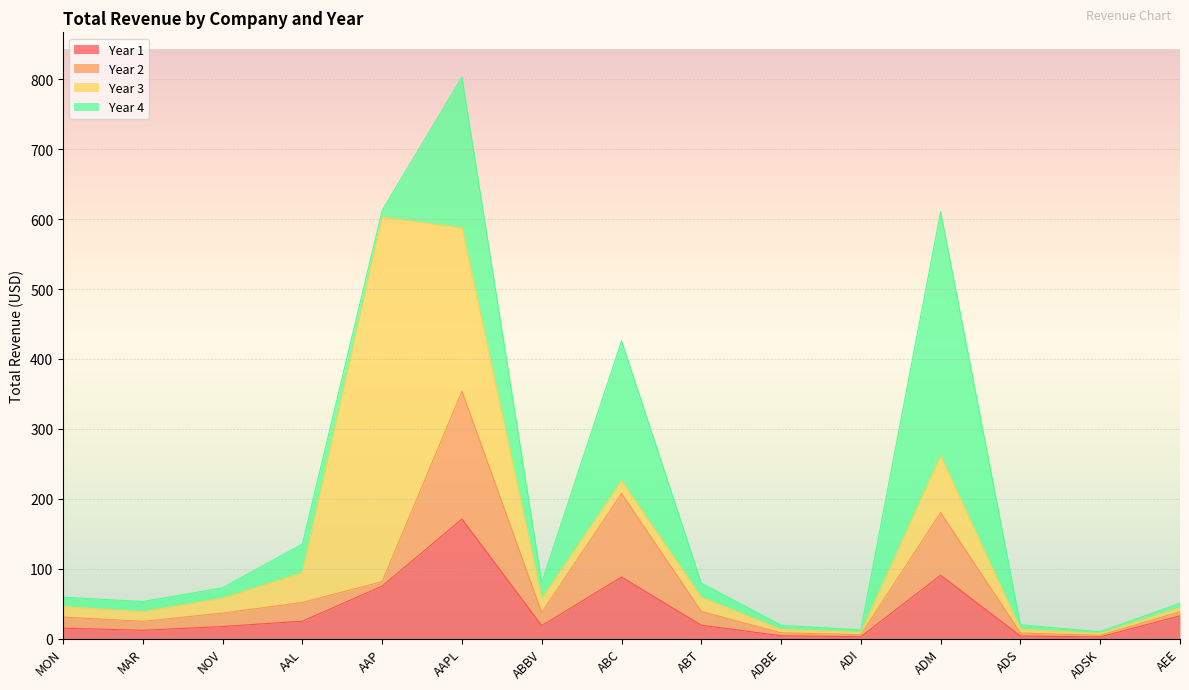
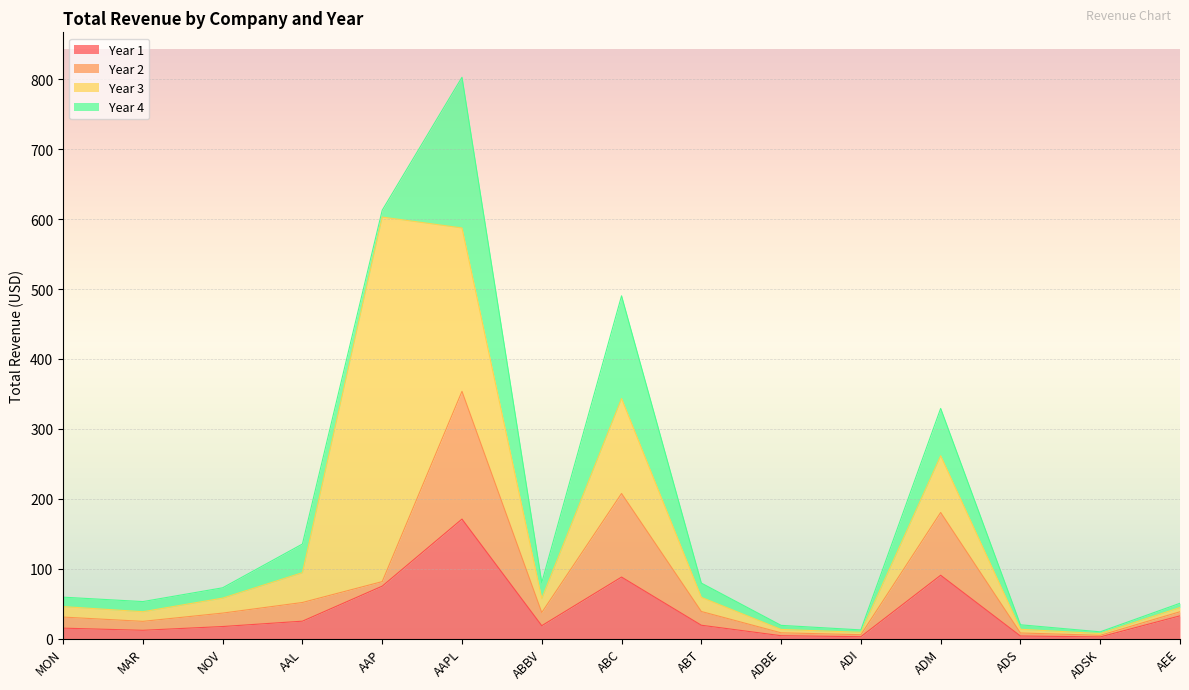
Year 3, ABC: 20 -> 140
Year 4, ABC: 200 -> 150
Year 4, ADM: 350 -> 70
